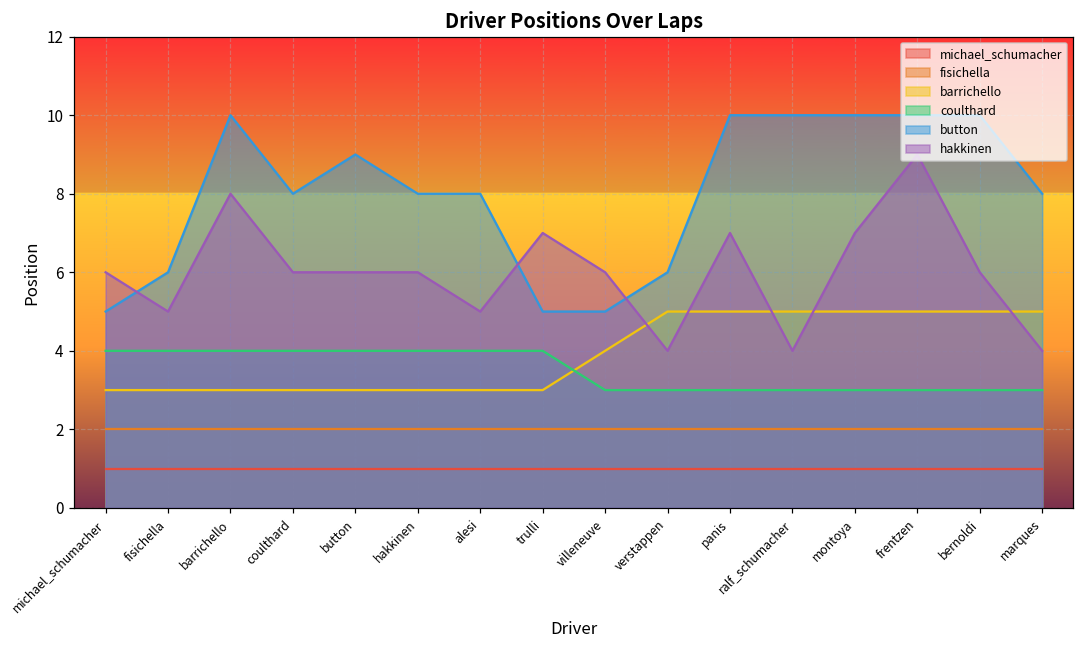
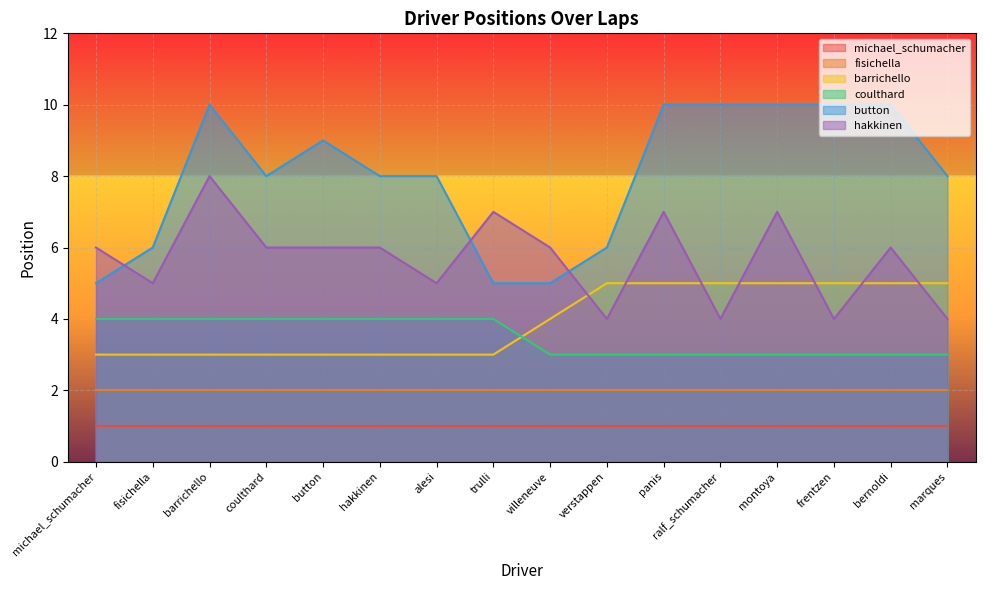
hakkinen, frentzen: 9 -> 4
